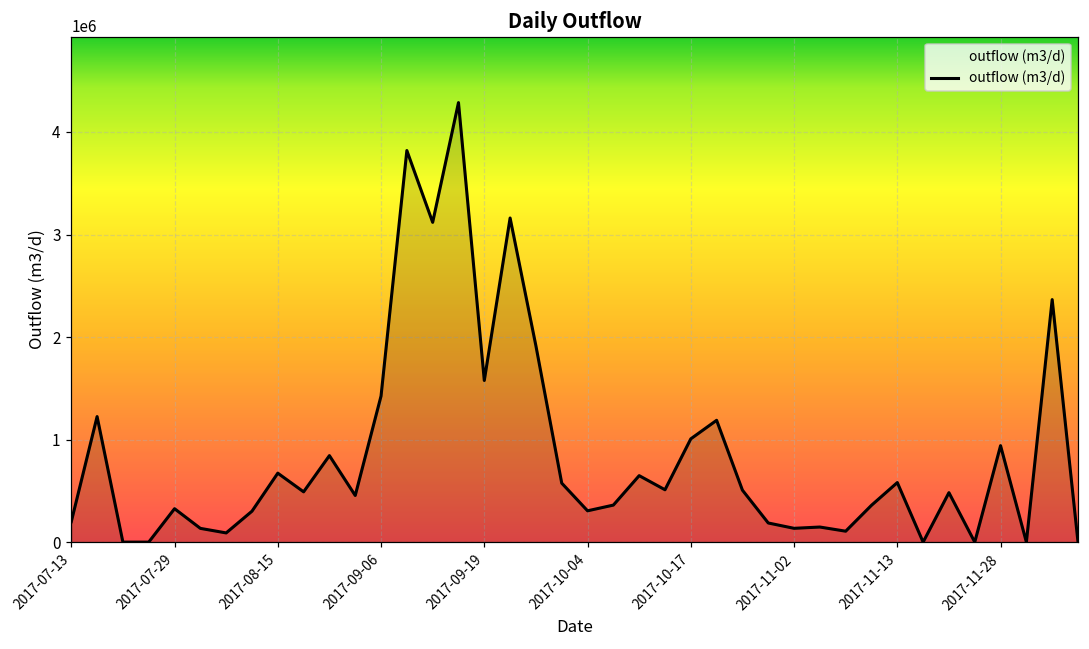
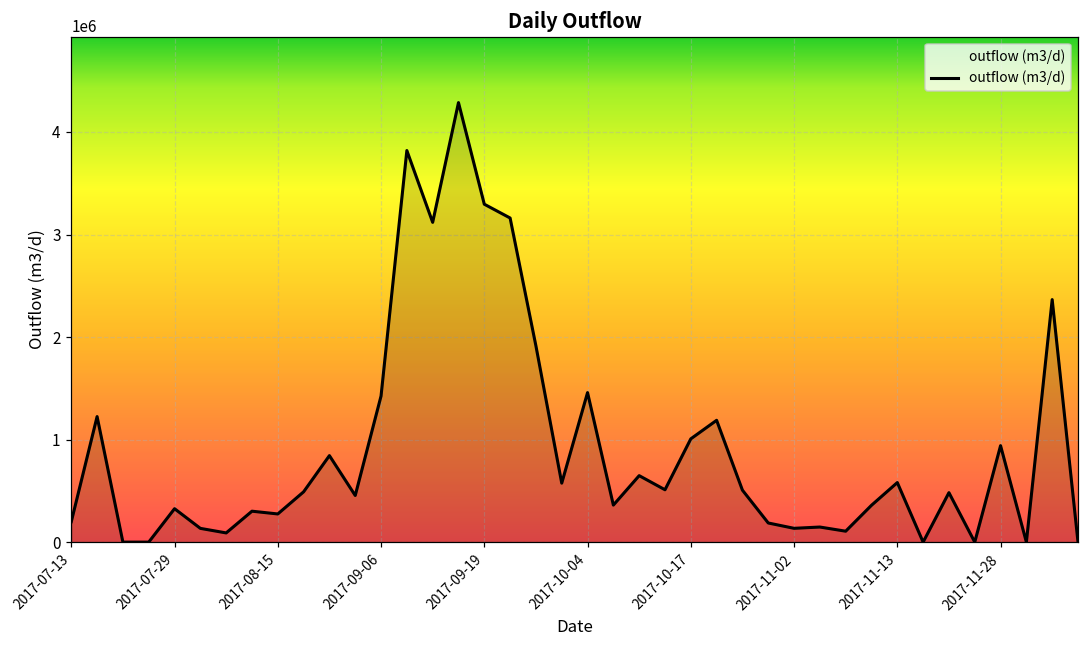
2017-08-15: 700000 -> 300000
2017-09-19: 1600000 -> 3300000
2017-10-04: 300000 -> 1500000
